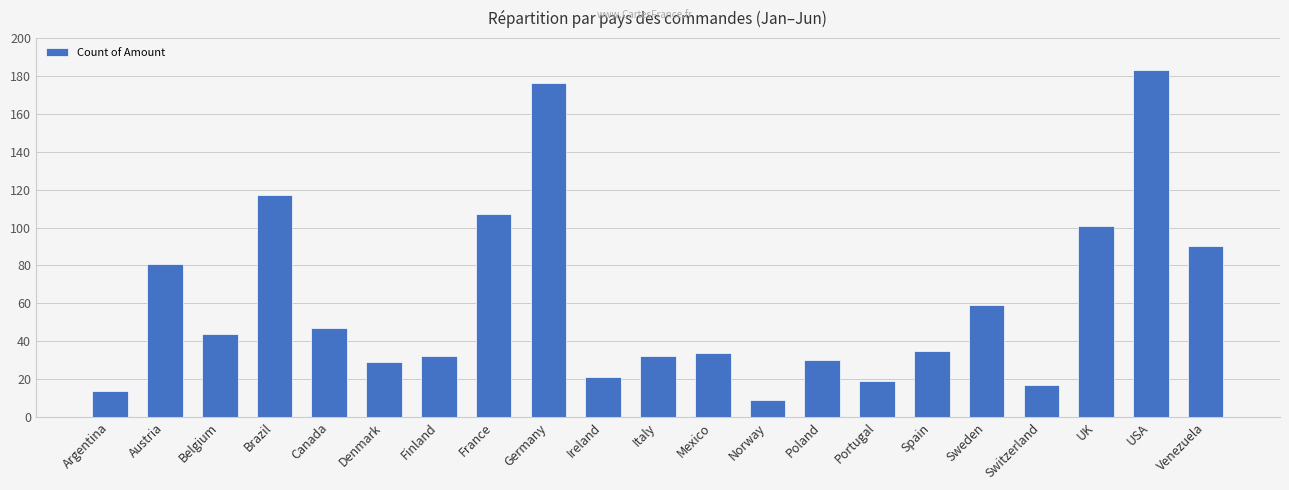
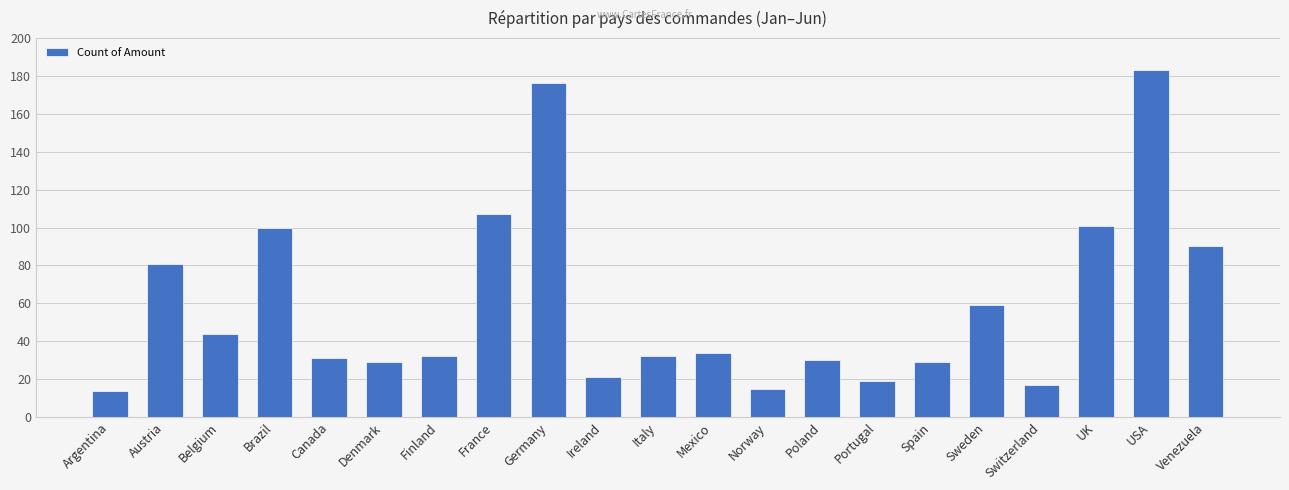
Brazil: 117 -> 100
Canada: 47 -> 31
Norway: 9 -> 15
Spain: 35 -> 29
